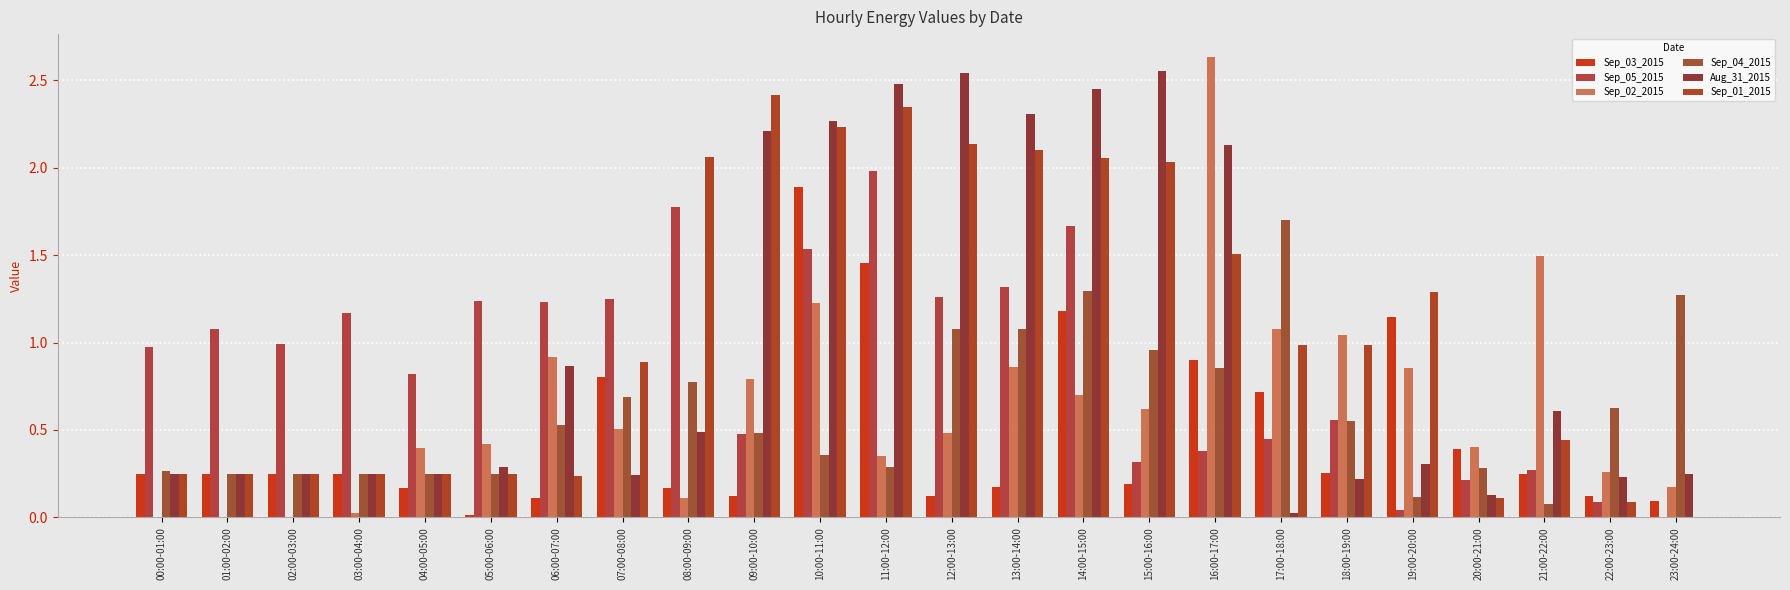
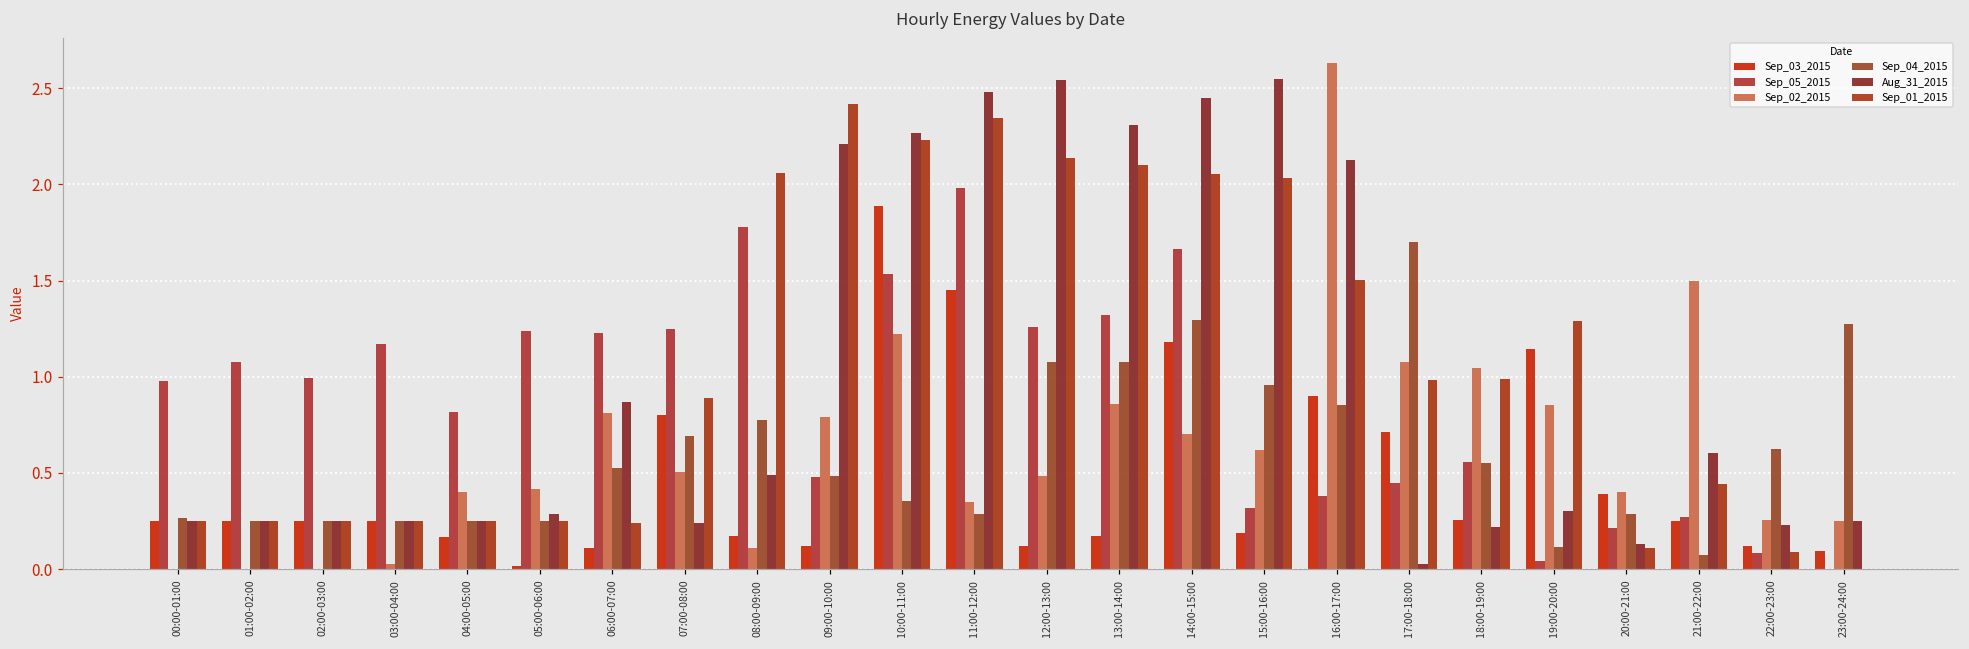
Sep_02_2015, 06:00-07:00: 0.92 -> 0.81
Sep_02_2015, 23:00-24:00: 0.18 -> 0.25
